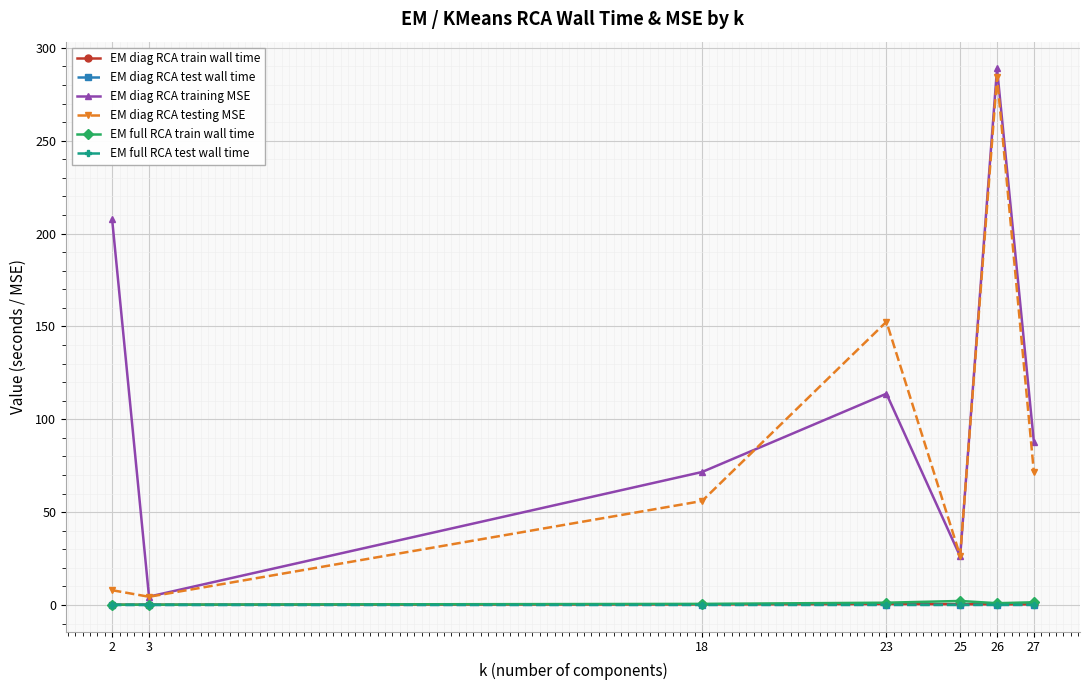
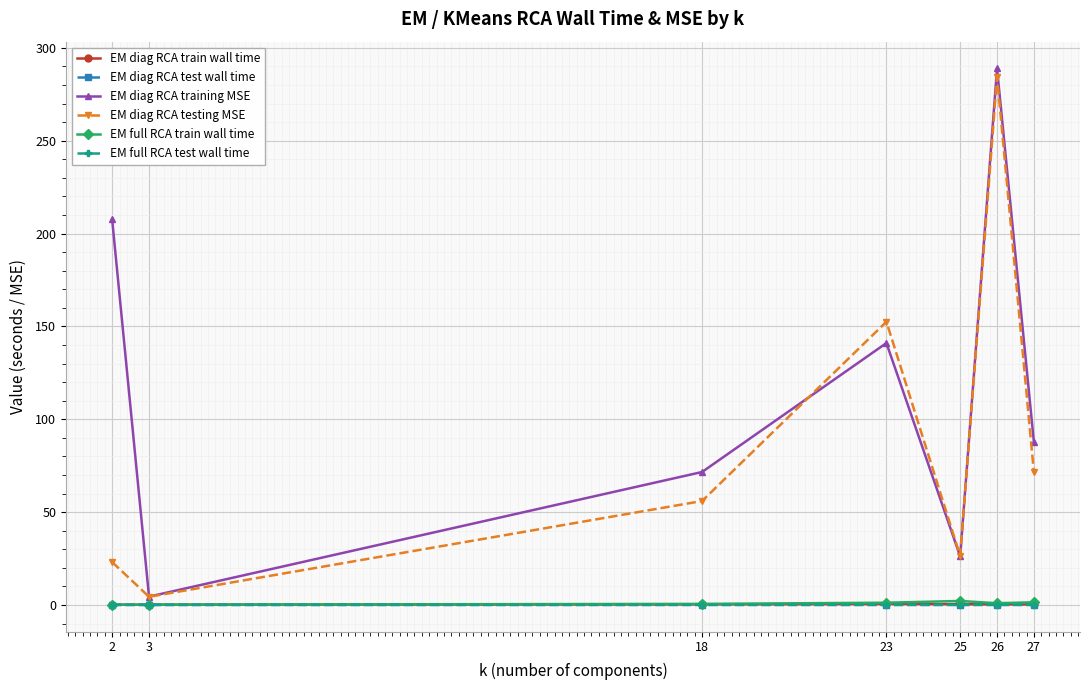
EM diag RCA testing MSE, 2: 8 -> 23
EM diag RCA training MSE, 23: 114 -> 141
